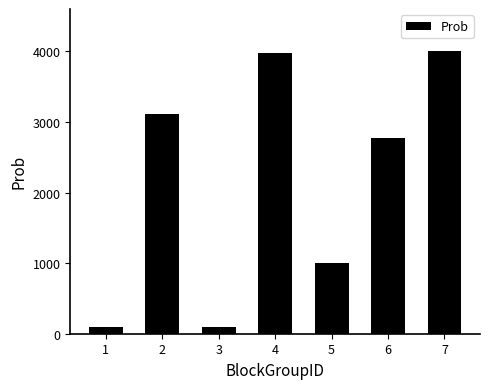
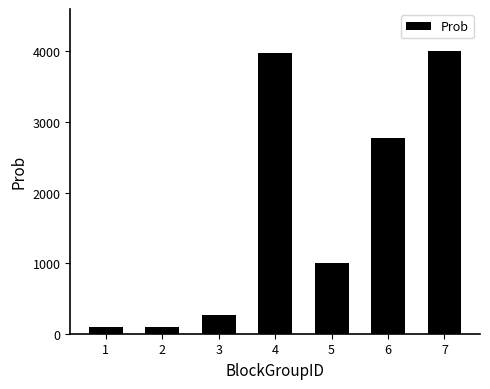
2: 3100 -> 100
3: 100 -> 300
